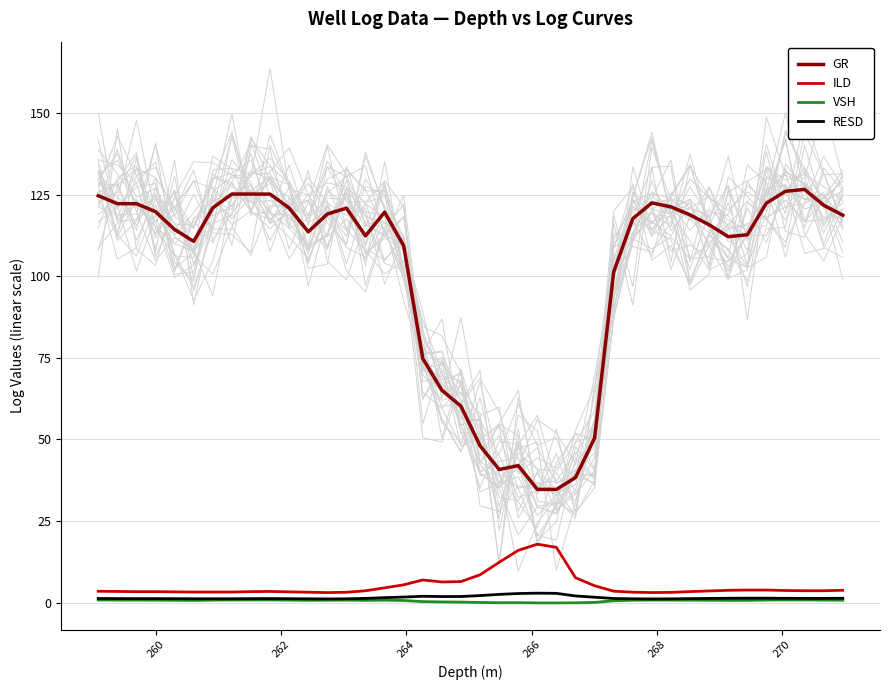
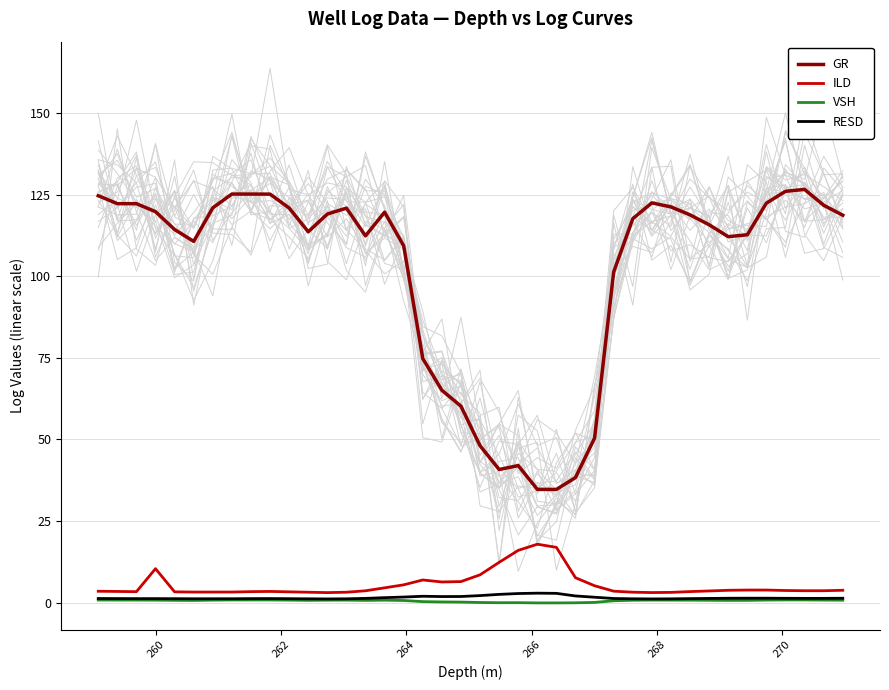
ILD, 260: 3 -> 10
